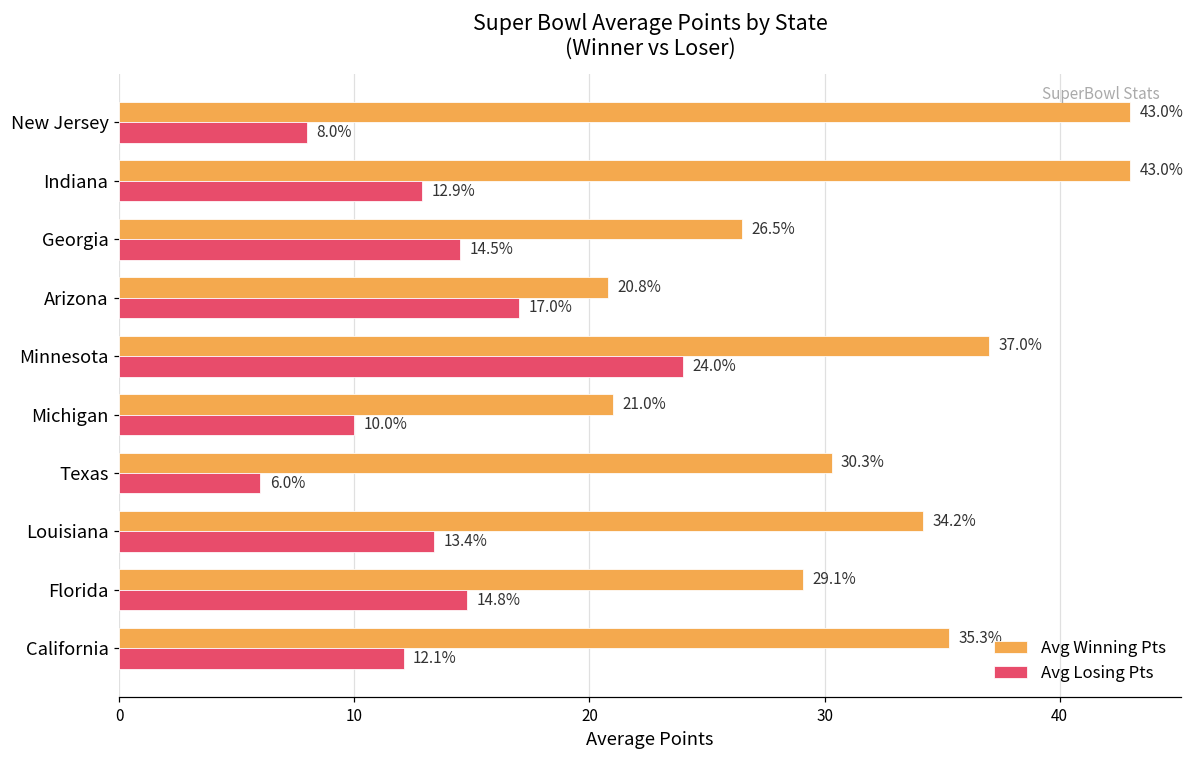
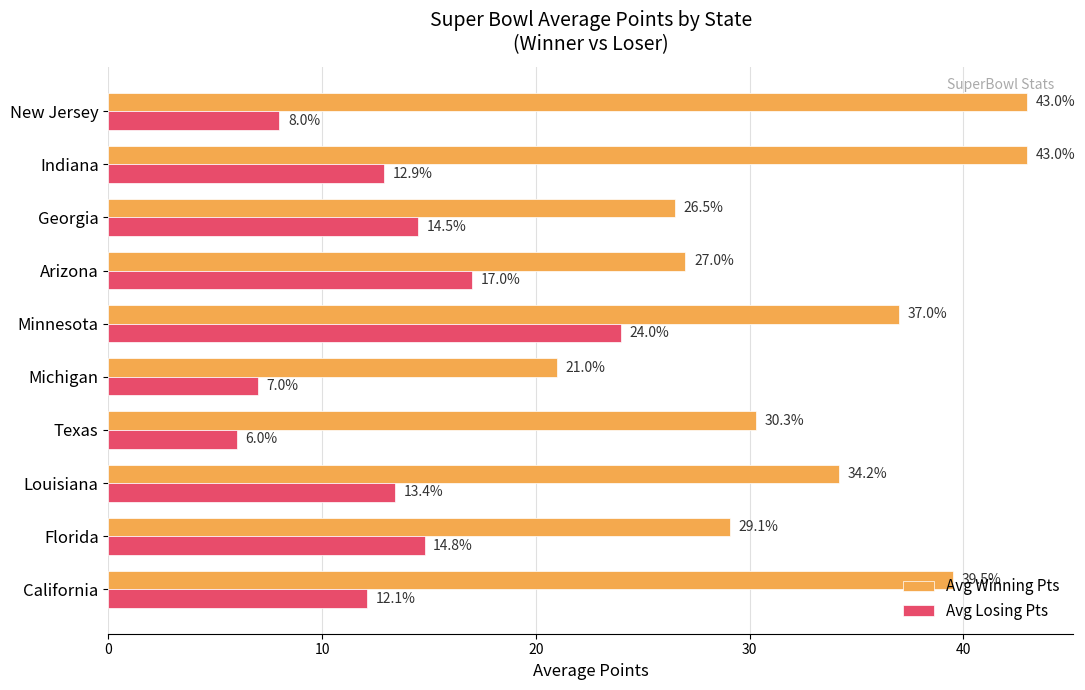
Avg Winning Pts, Arizona: 20.8% -> 27.0%
Avg Losing Pts, Michigan: 10.0% -> 7.0%
Avg Winning Pts, California: 35.3% -> 39.5%
